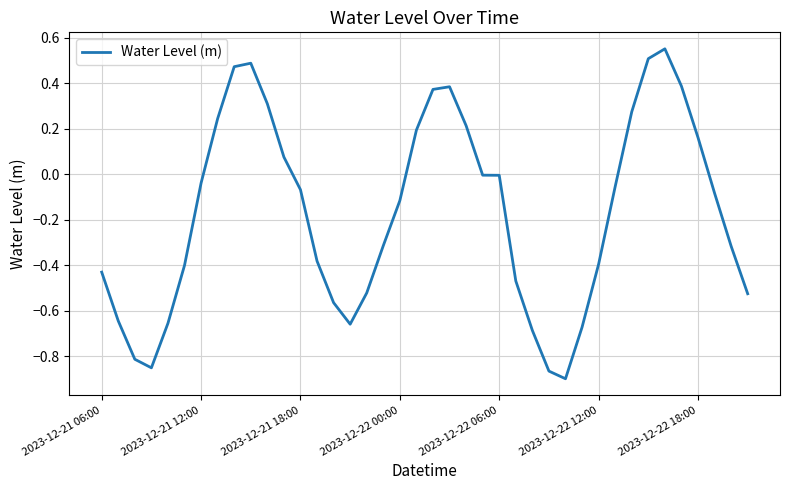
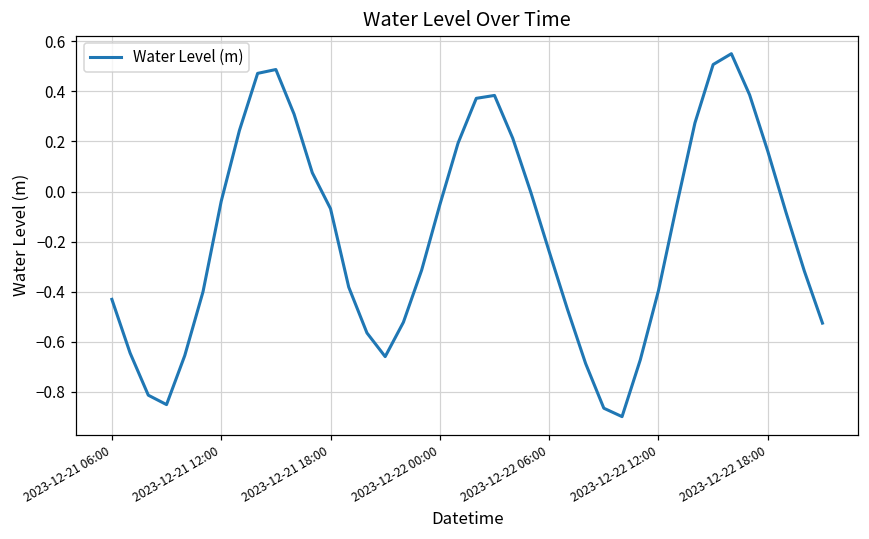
2023-12-22 00:00: -0.12 -> -0.05
2023-12-22 06:00: -0.01 -> -0.24
